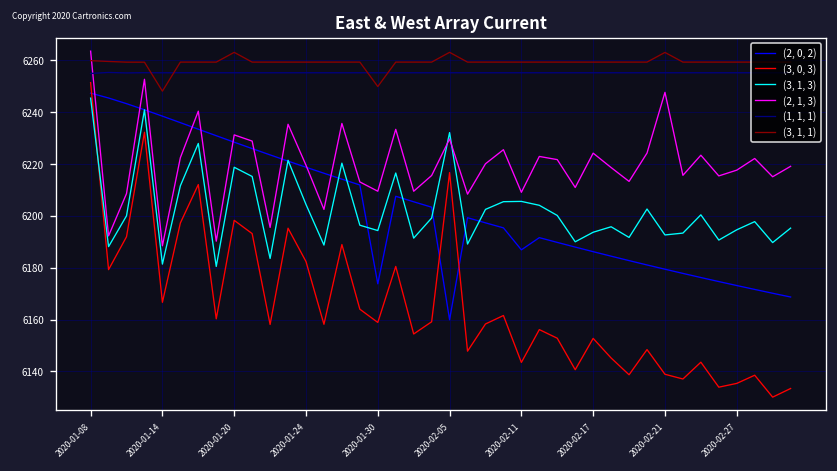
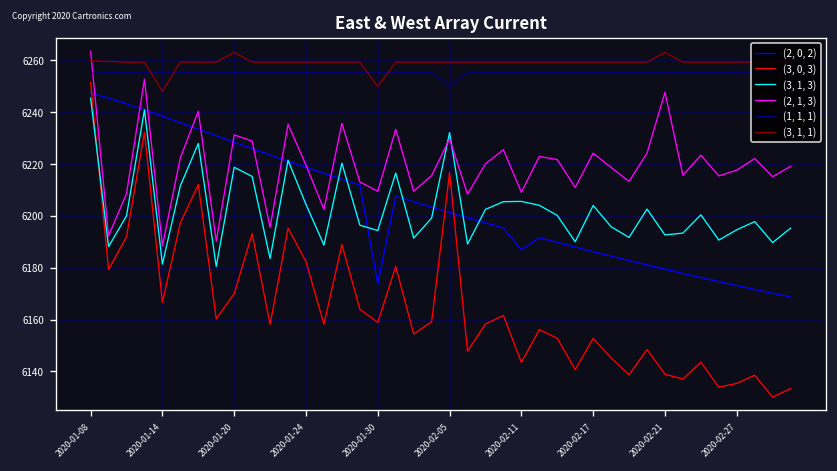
(3, 0, 3), 2020-01-20: 6198 -> 6170
(2, 0, 2), 2020-02-05: 6160 -> 6201
(1, 1, 1), 2020-02-05: 6255 -> 6250
(3, 1, 1), 2020-02-05: 6263 -> 6259
(3, 1, 3), 2020-02-17: 6194 -> 6204
